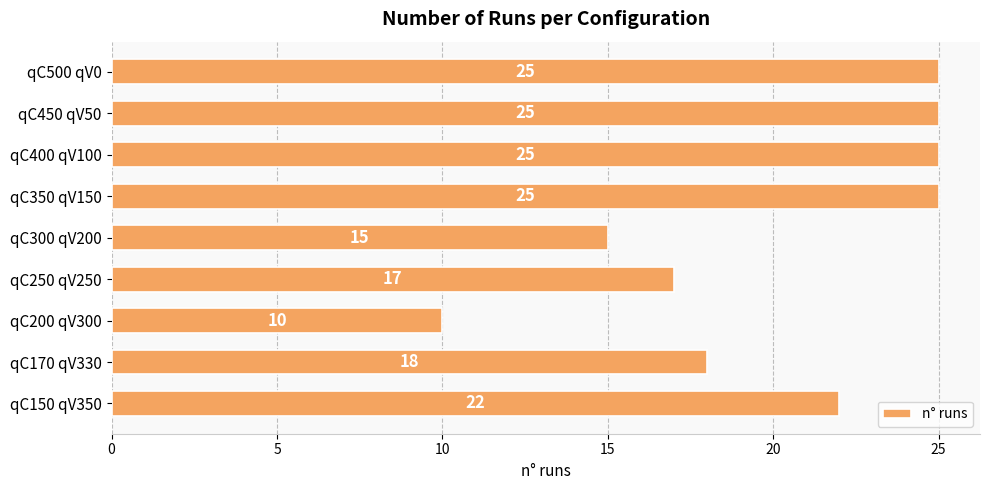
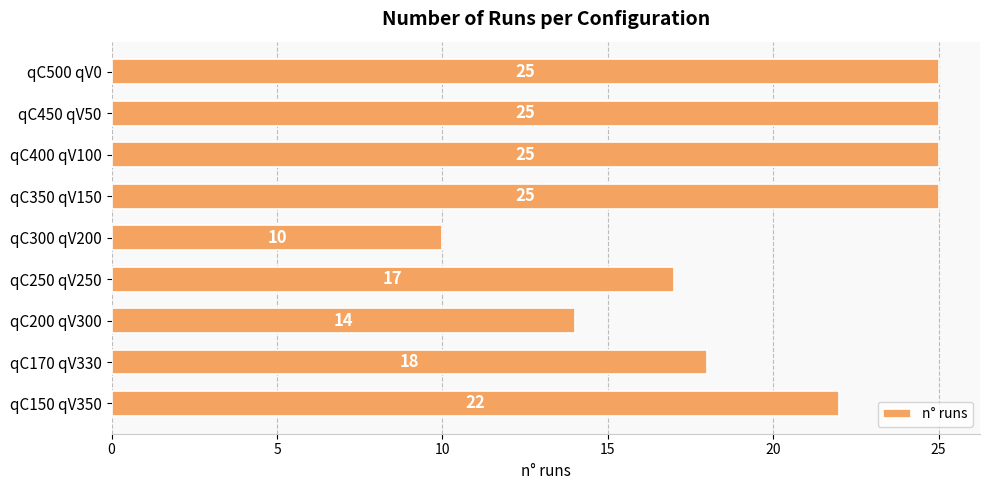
qC300 qV200: 15 -> 10
qC200 qV300: 10 -> 14
